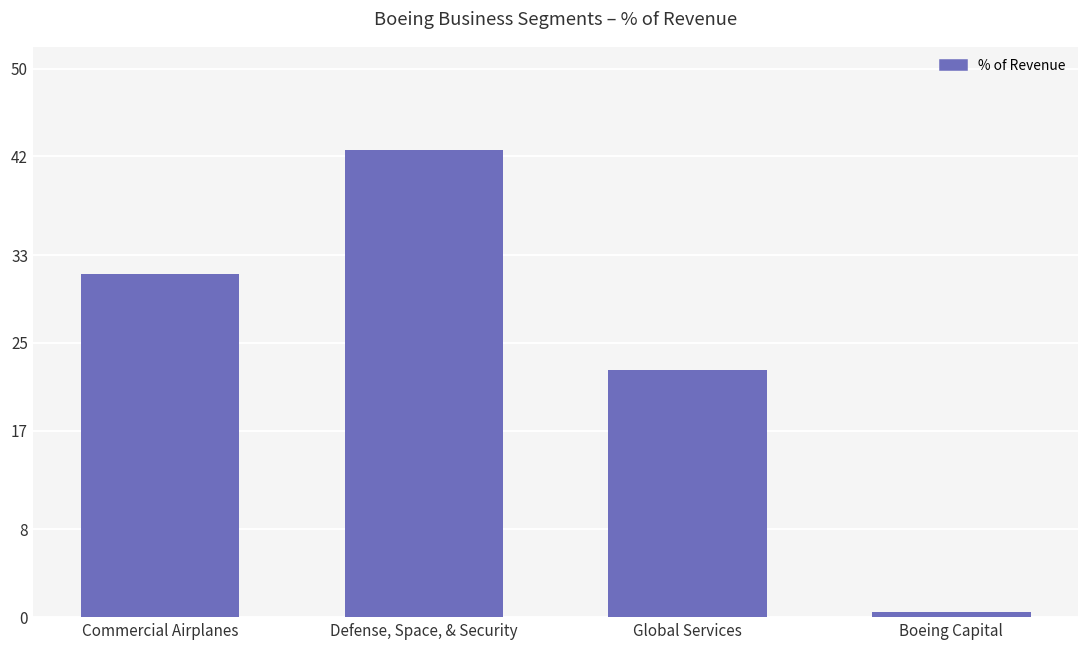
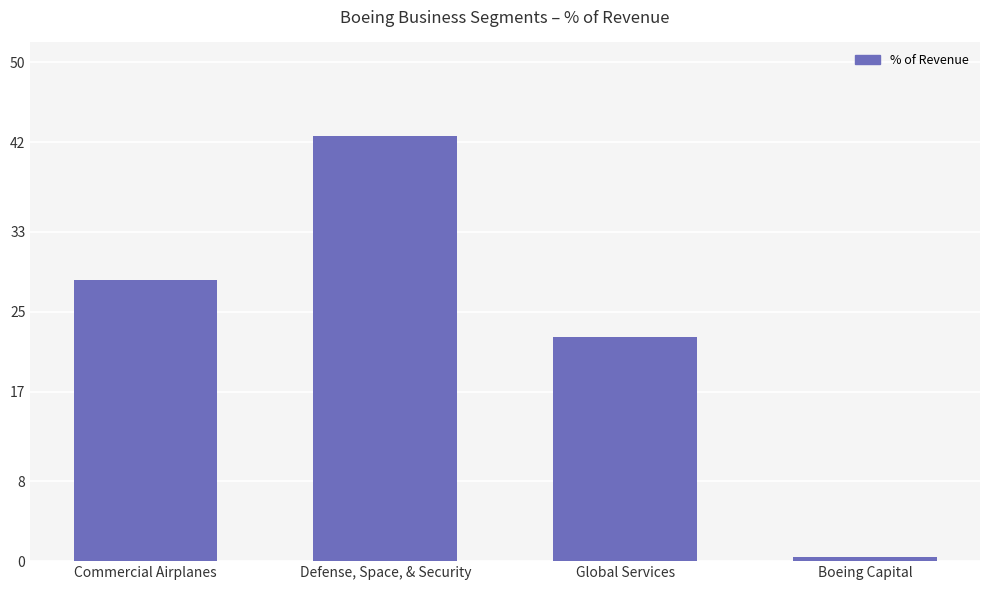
Commercial Airplanes: 31 -> 28
